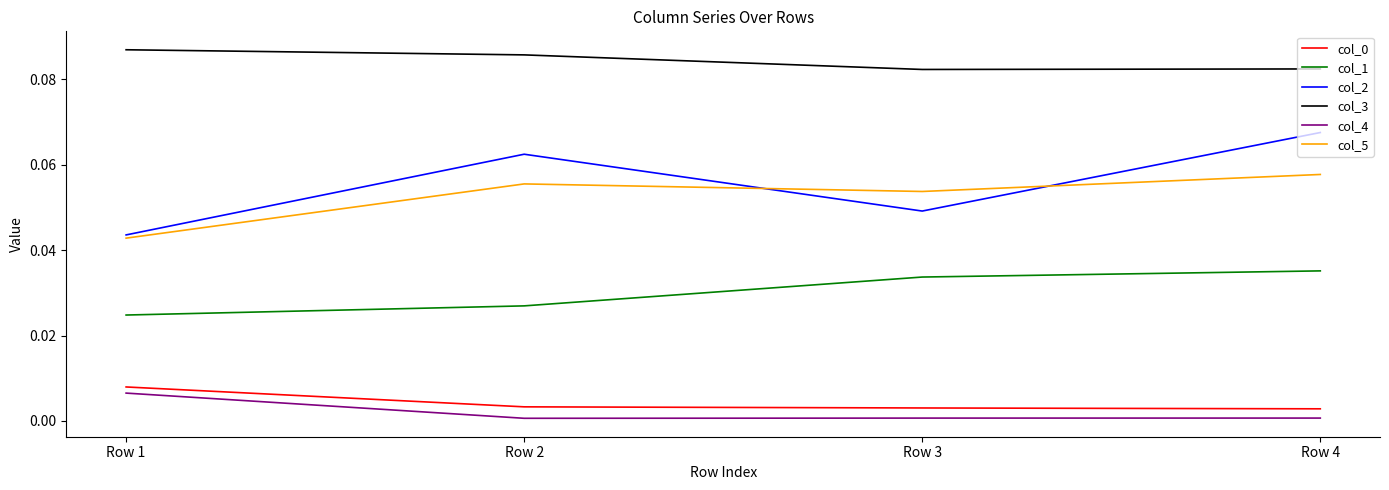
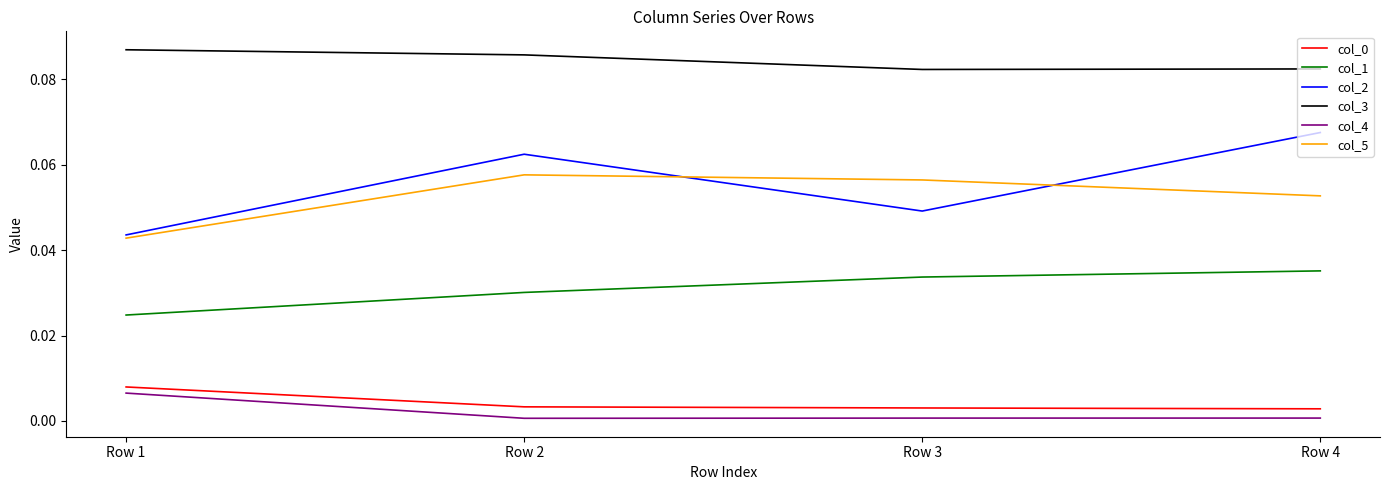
col_1, Row 2: 0.027 -> 0.030
col_5, Row 2: 0.056 -> 0.058
col_5, Row 3: 0.054 -> 0.056
col_5, Row 4: 0.058 -> 0.053
